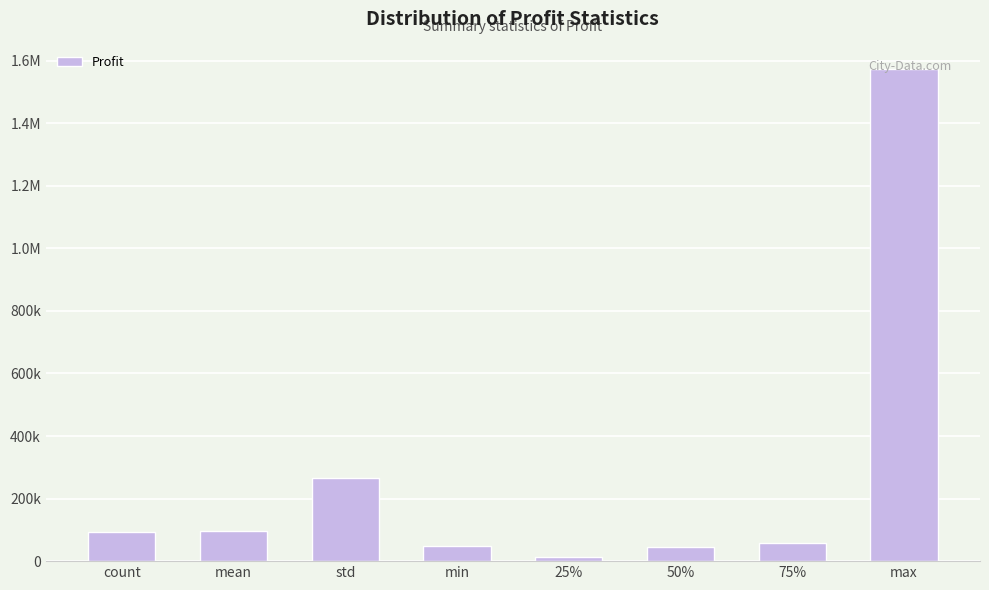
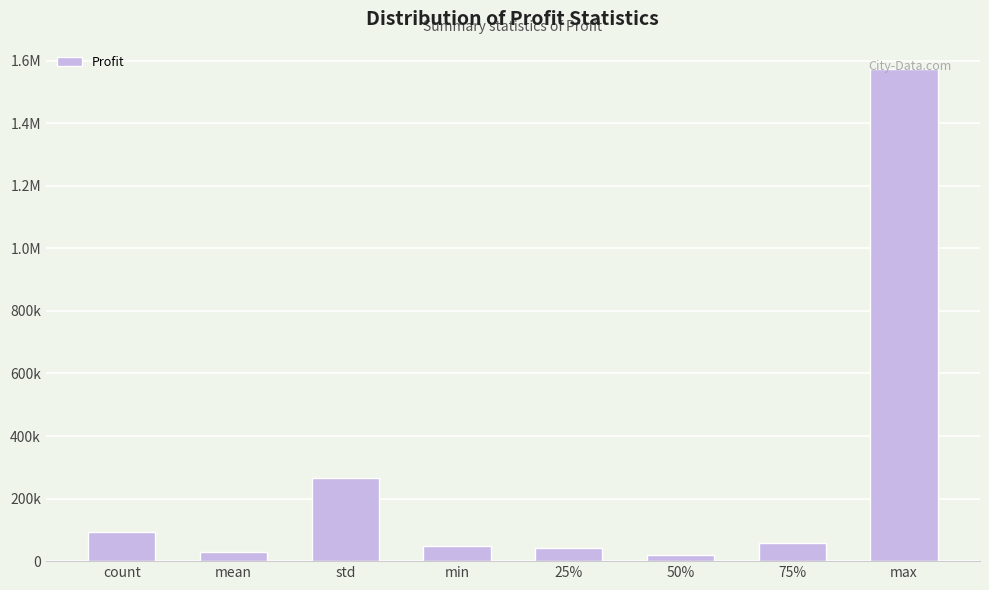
mean: 100000 -> 30000
25%: 10000 -> 40000
50%: 50000 -> 20000
